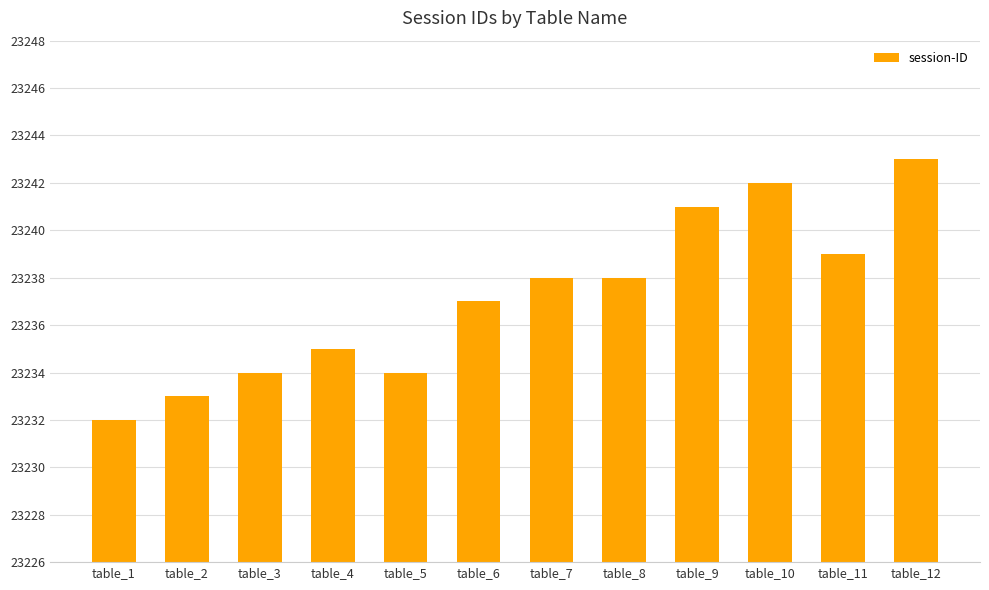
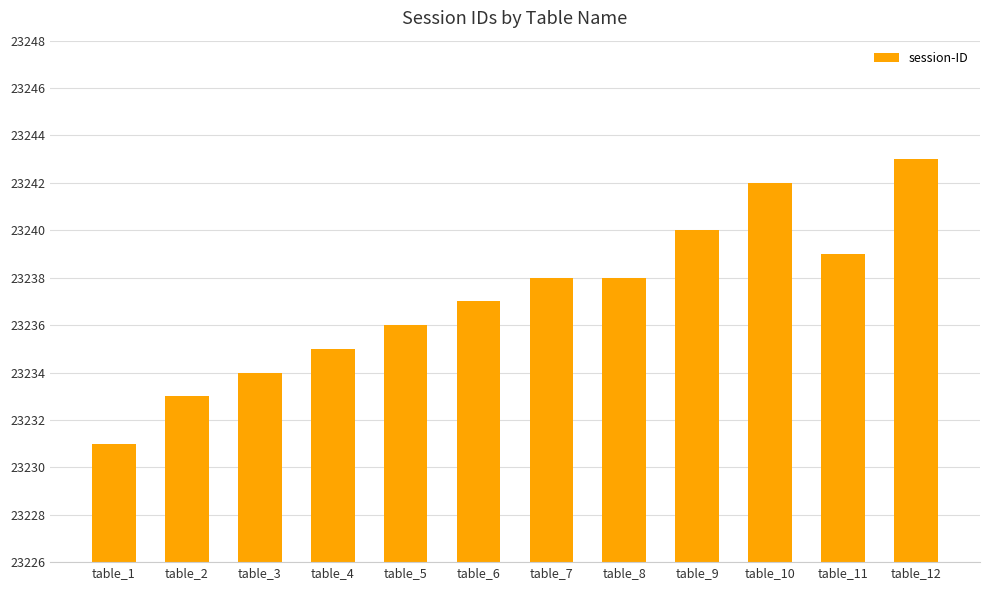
table_1: 23232 -> 23231
table_5: 23234 -> 23236
table_9: 23241 -> 23240
